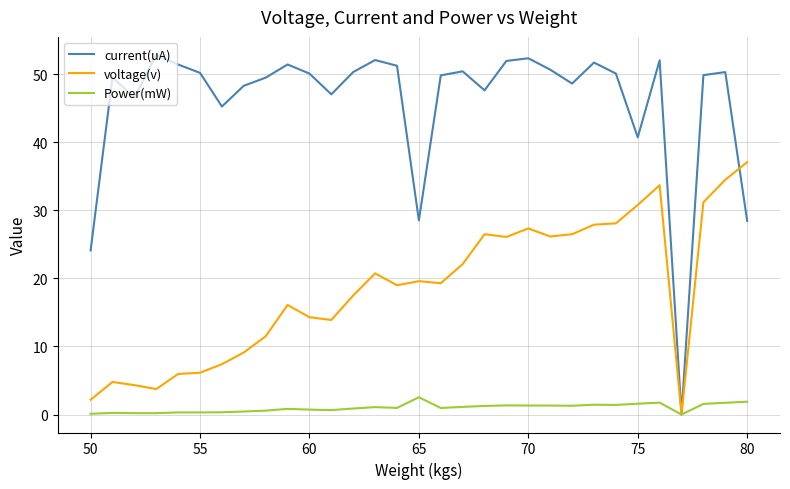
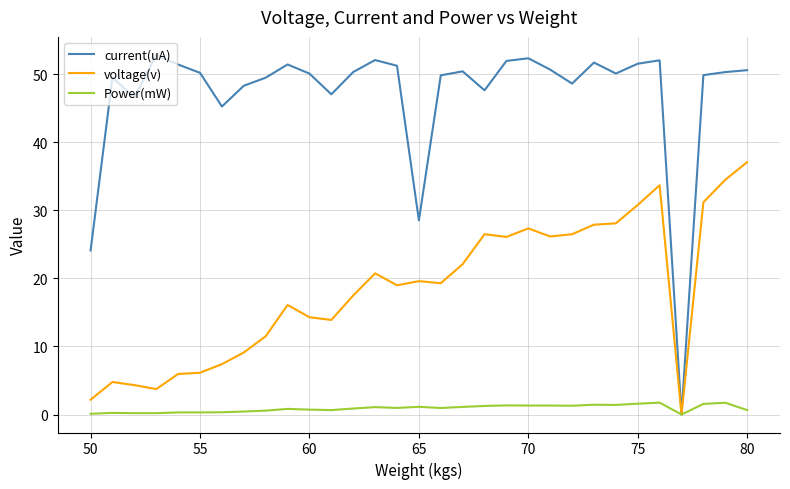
Power(mW), 65: 3 -> 1
current(uA), 75: 41 -> 52
current(uA), 80: 28 -> 51
Power(mW), 80: 2 -> 1
